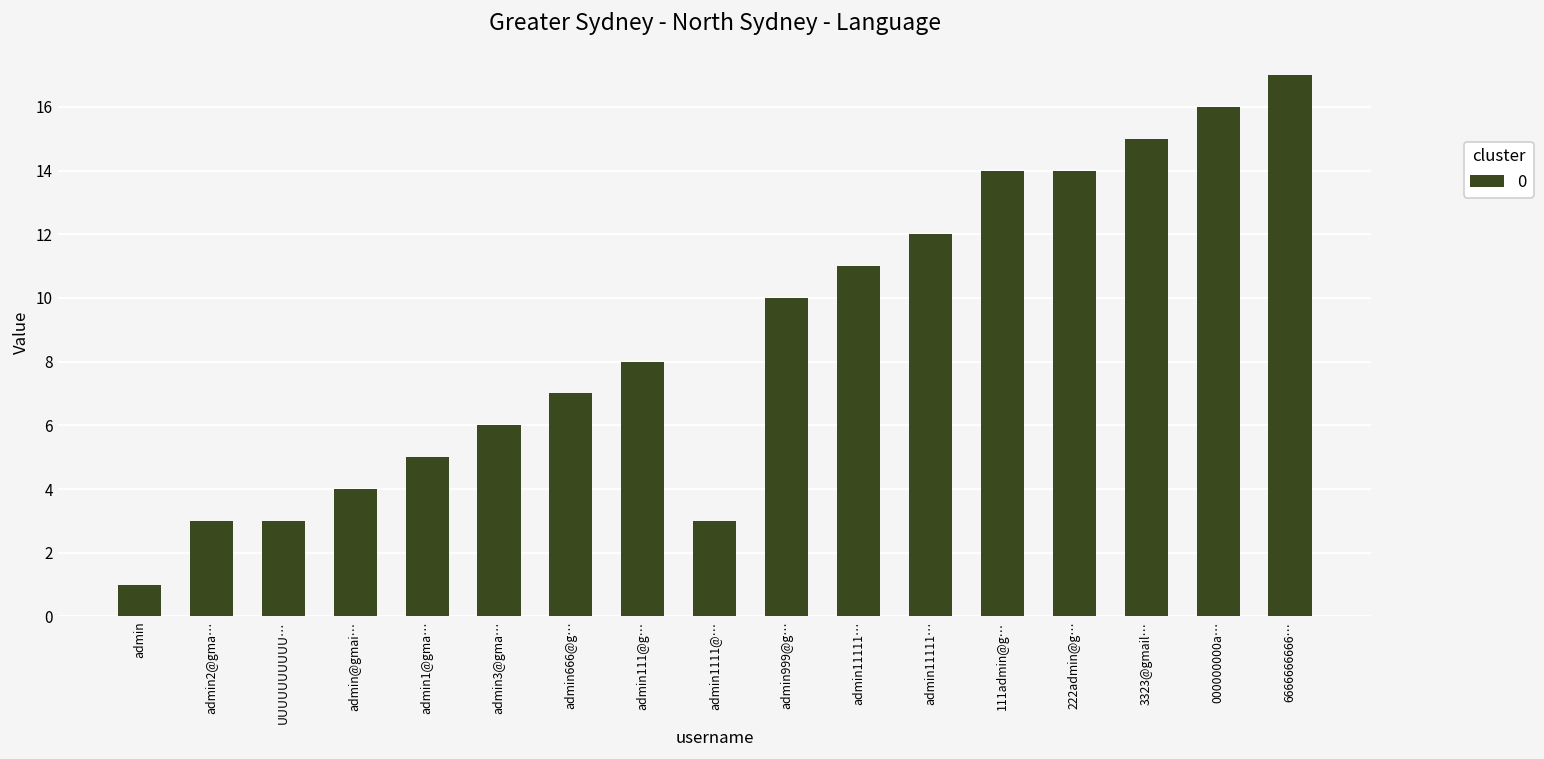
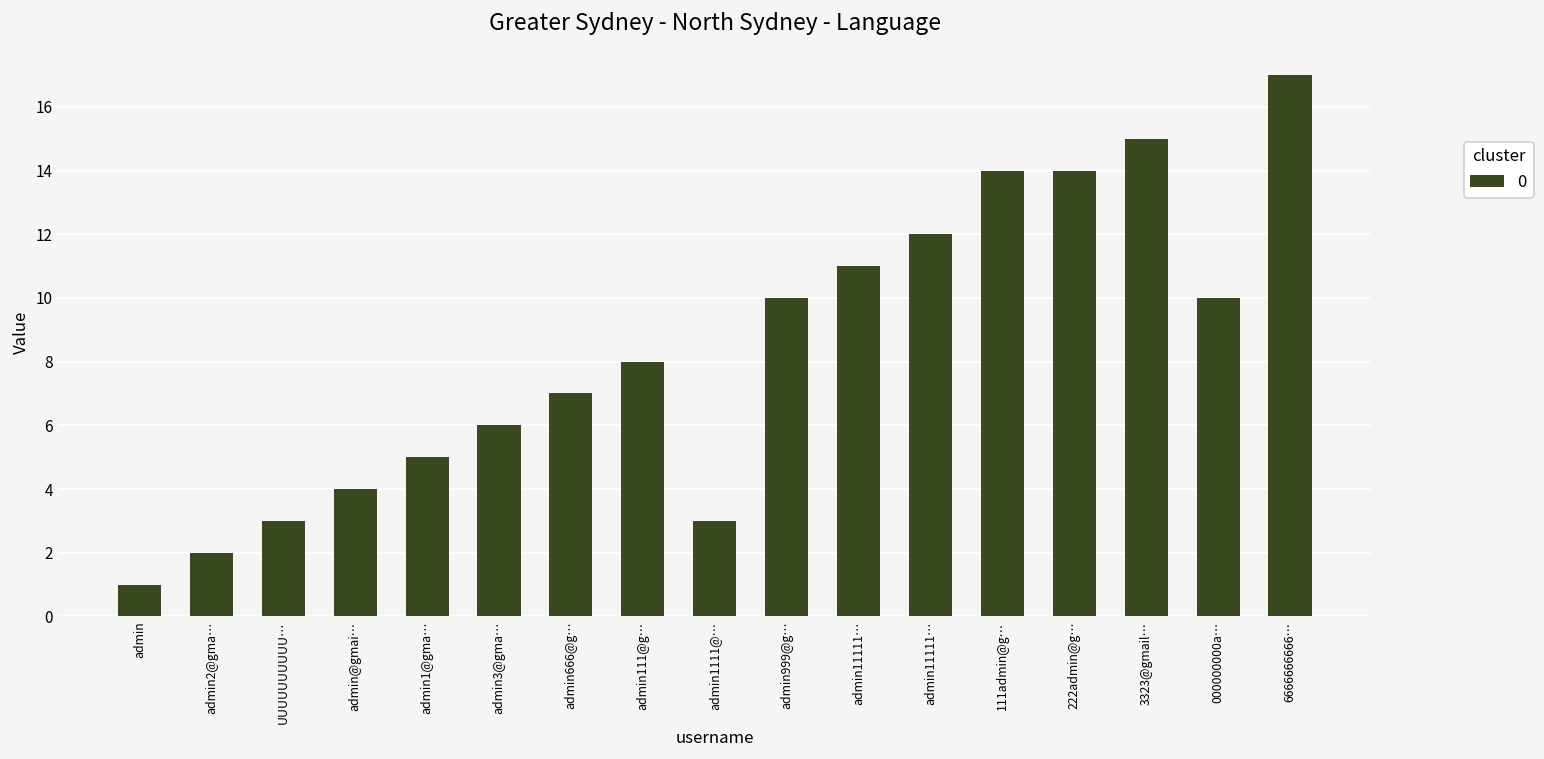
admin2@gma…: 3 -> 2
000000000a…: 16 -> 10
